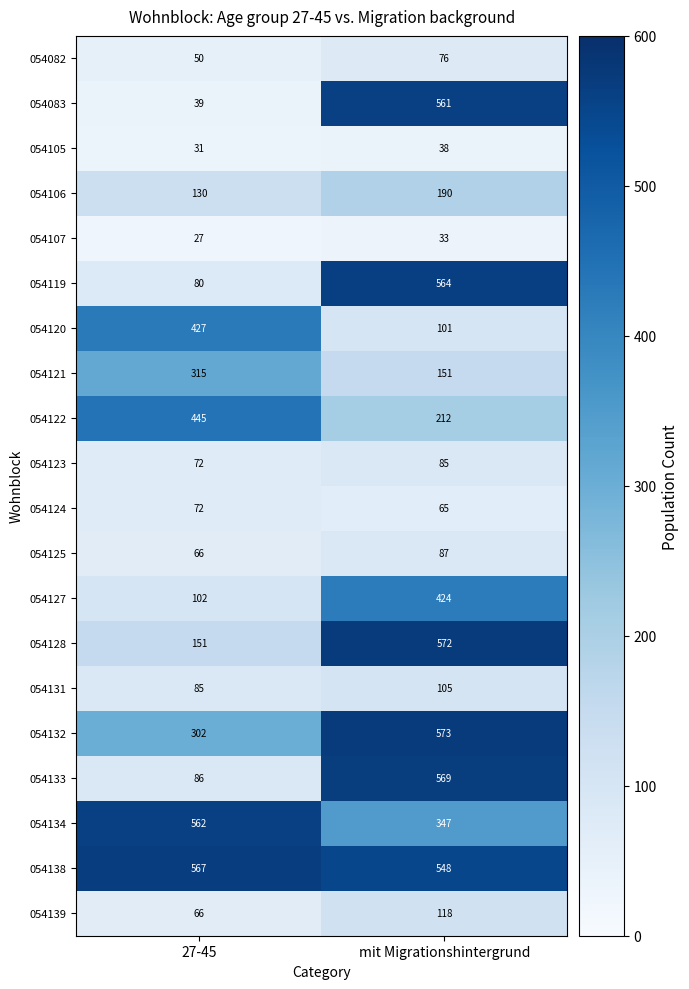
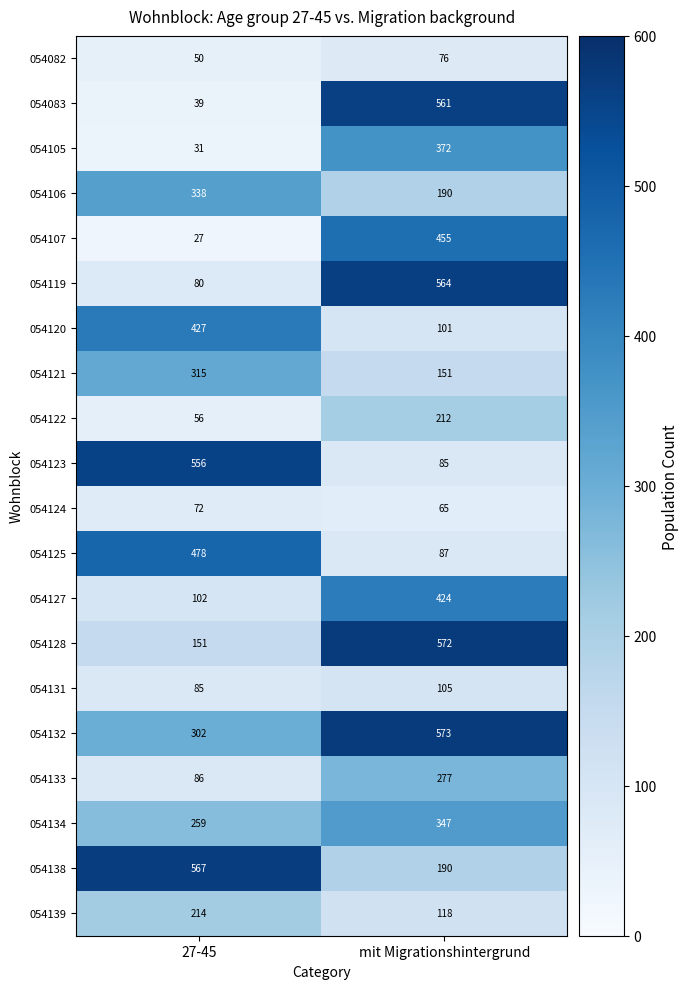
054105, mit Migrationshintergrund: 38 -> 372
054106, 27-45: 130 -> 338
054107, mit Migrationshintergrund: 33 -> 455
054122, 27-45: 445 -> 56
054123, 27-45: 72 -> 556
054125, 27-45: 66 -> 478
054133, mit Migrationshintergrund: 569 -> 277
054134, 27-45: 562 -> 259
054138, mit Migrationshintergrund: 548 -> 190
054139, 27-45: 66 -> 214
